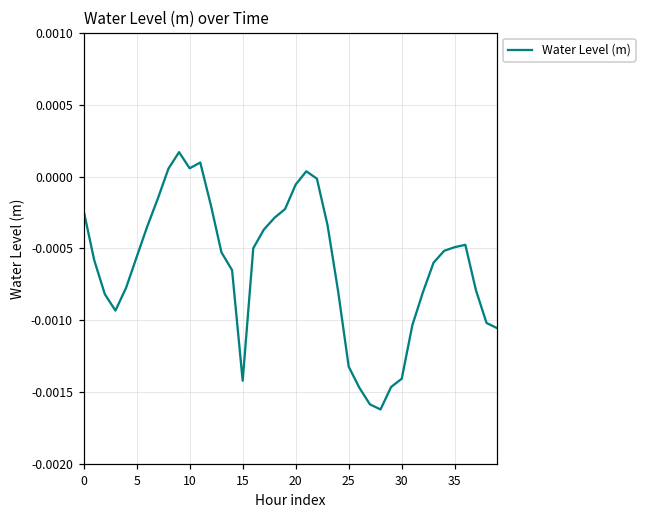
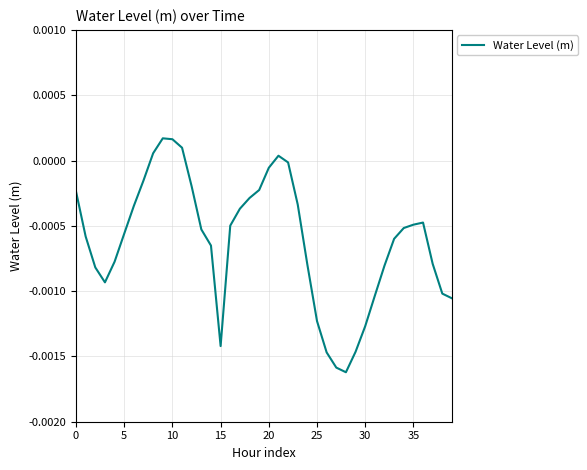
10: 0.00006 -> 0.00016
25: -0.00132 -> -0.00123
30: -0.00141 -> -0.00127
